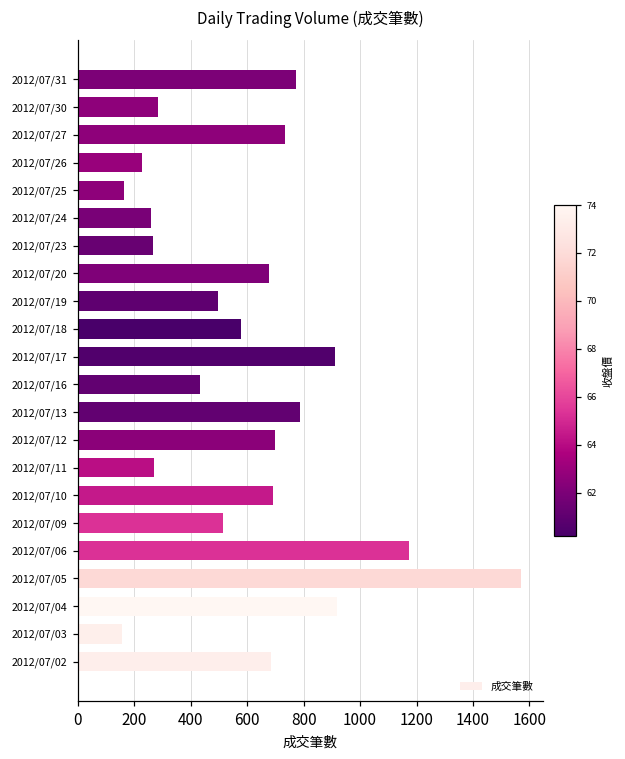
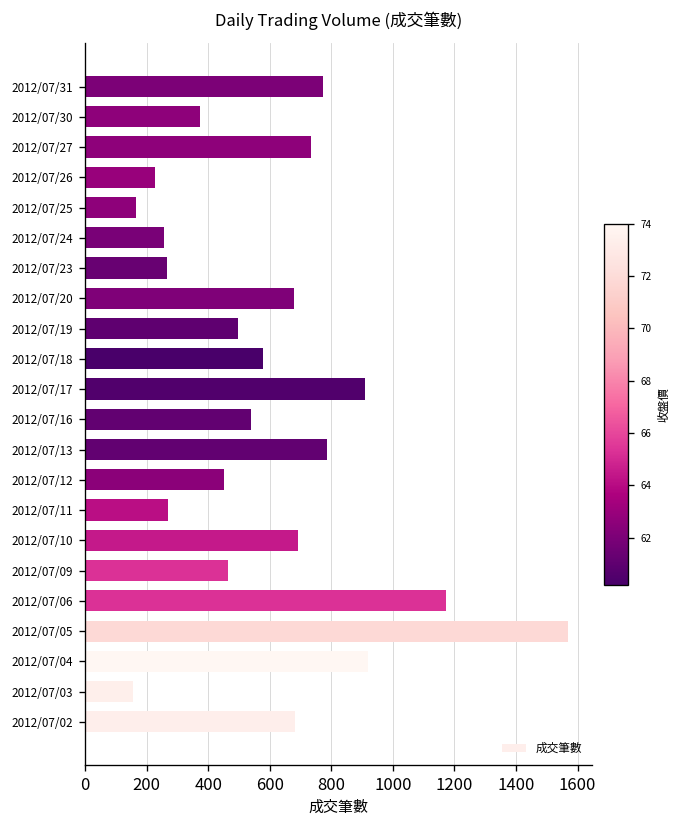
2012/07/30: 280 -> 370
2012/07/16: 430 -> 540
2012/07/12: 700 -> 450
2012/07/09: 510 -> 460
